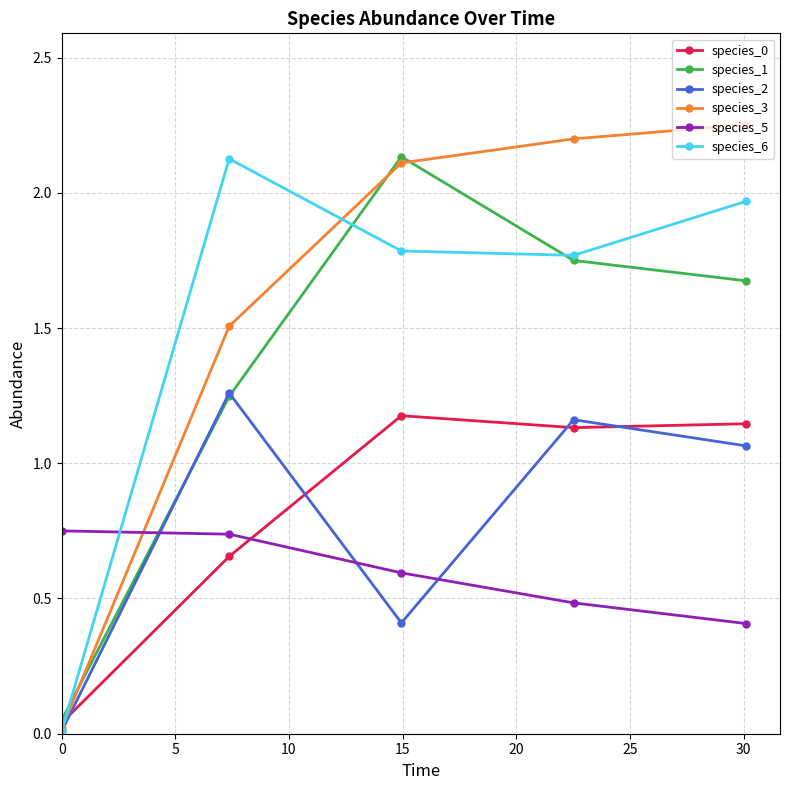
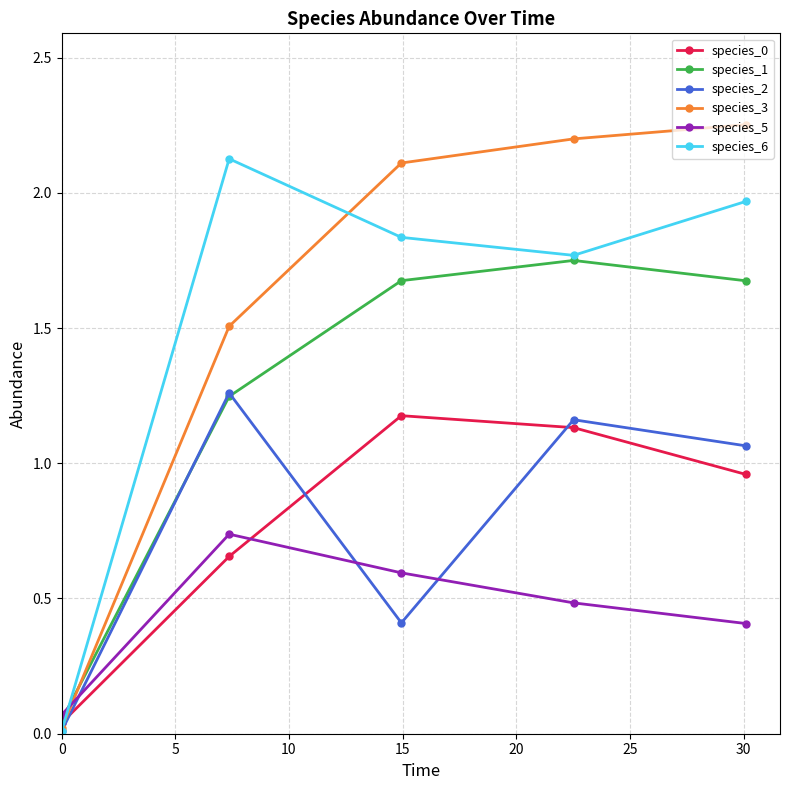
species_5, 0: 0.75 -> 0.07
species_1, 15: 2.13 -> 1.68
species_6, 15: 1.78 -> 1.84
species_0, 30: 1.15 -> 0.96
